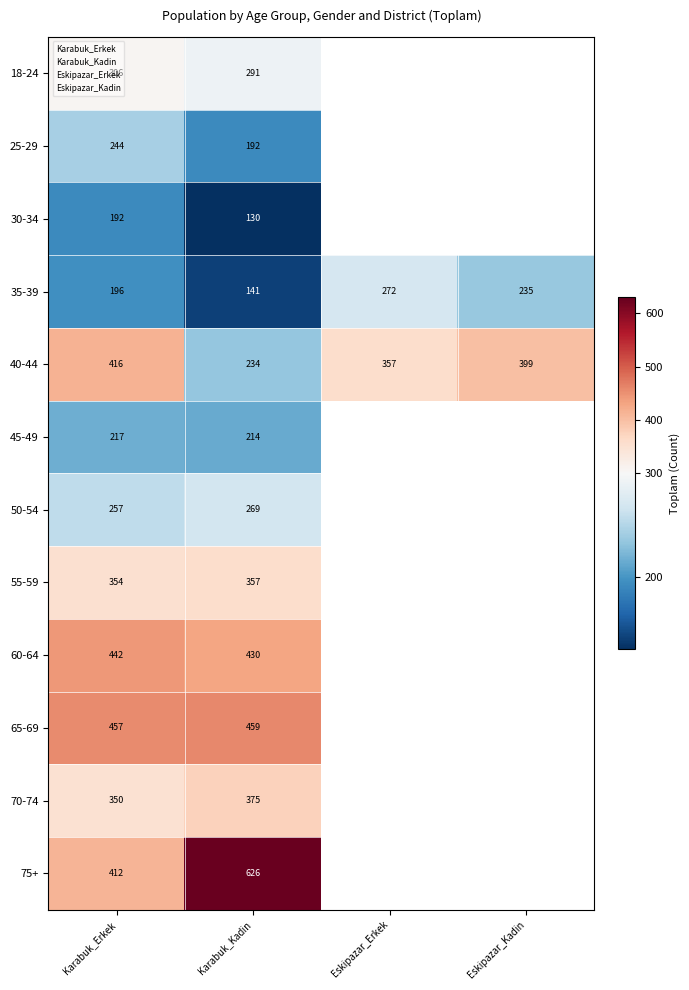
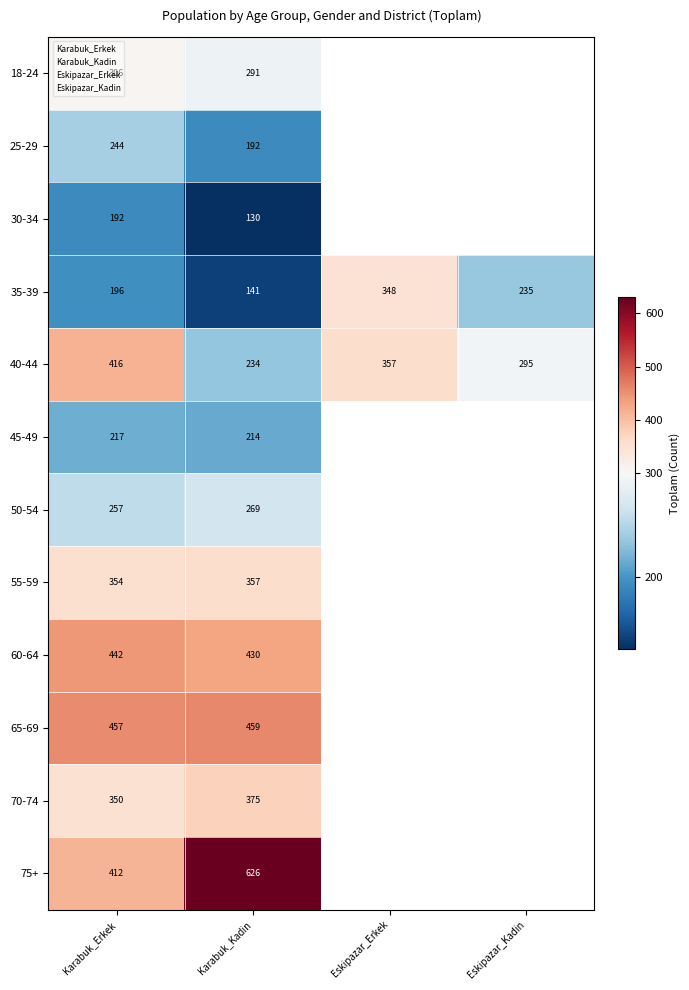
35-39, Eskipazar_Erkek: 272 -> 348
40-44, Eskipazar_Kadin: 399 -> 295
